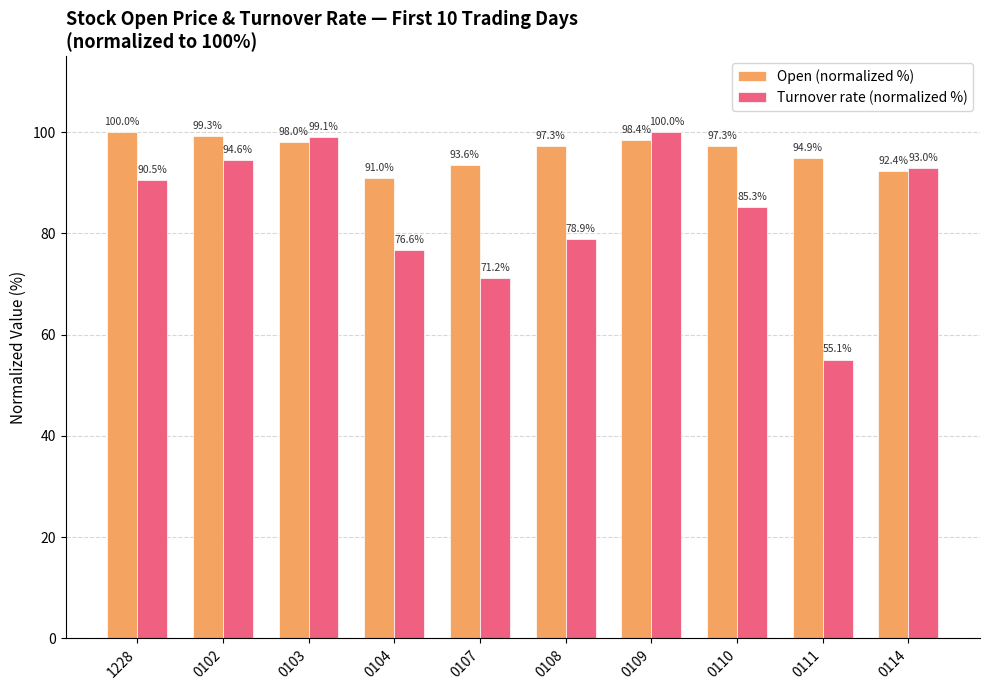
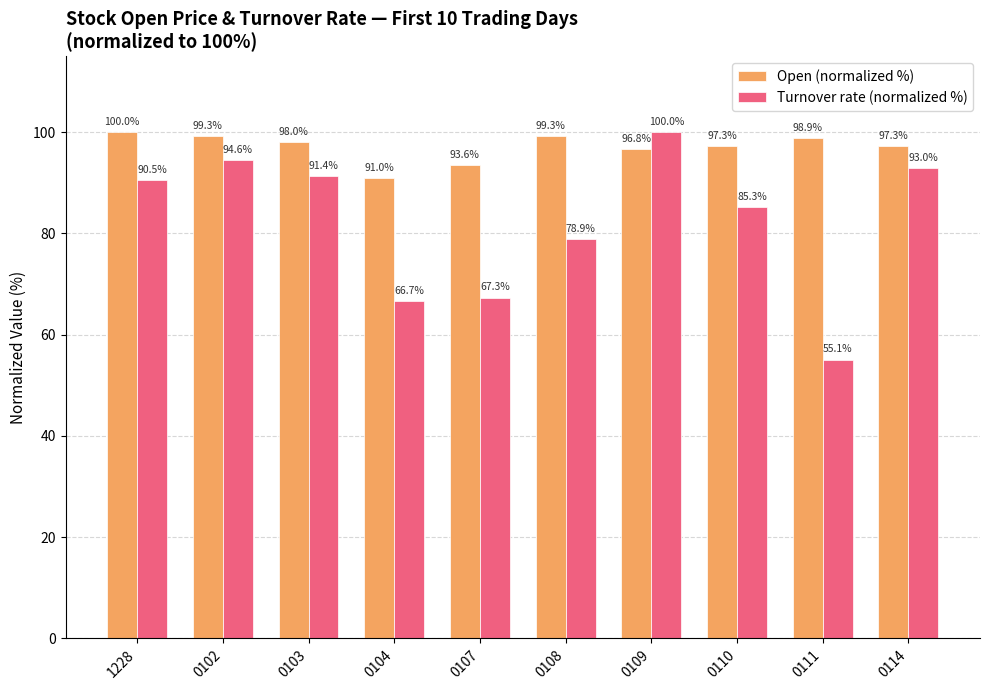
Turnover rate (normalized %), 0103: 99.1% -> 91.4%
Turnover rate (normalized %), 0104: 76.6% -> 66.7%
Turnover rate (normalized %), 0107: 71.2% -> 67.3%
Open (normalized %), 0108: 97.3% -> 99.3%
Open (normalized %), 0109: 98.4% -> 96.8%
Open (normalized %), 0111: 94.9% -> 98.9%
Open (normalized %), 0114: 92.4% -> 97.3%
